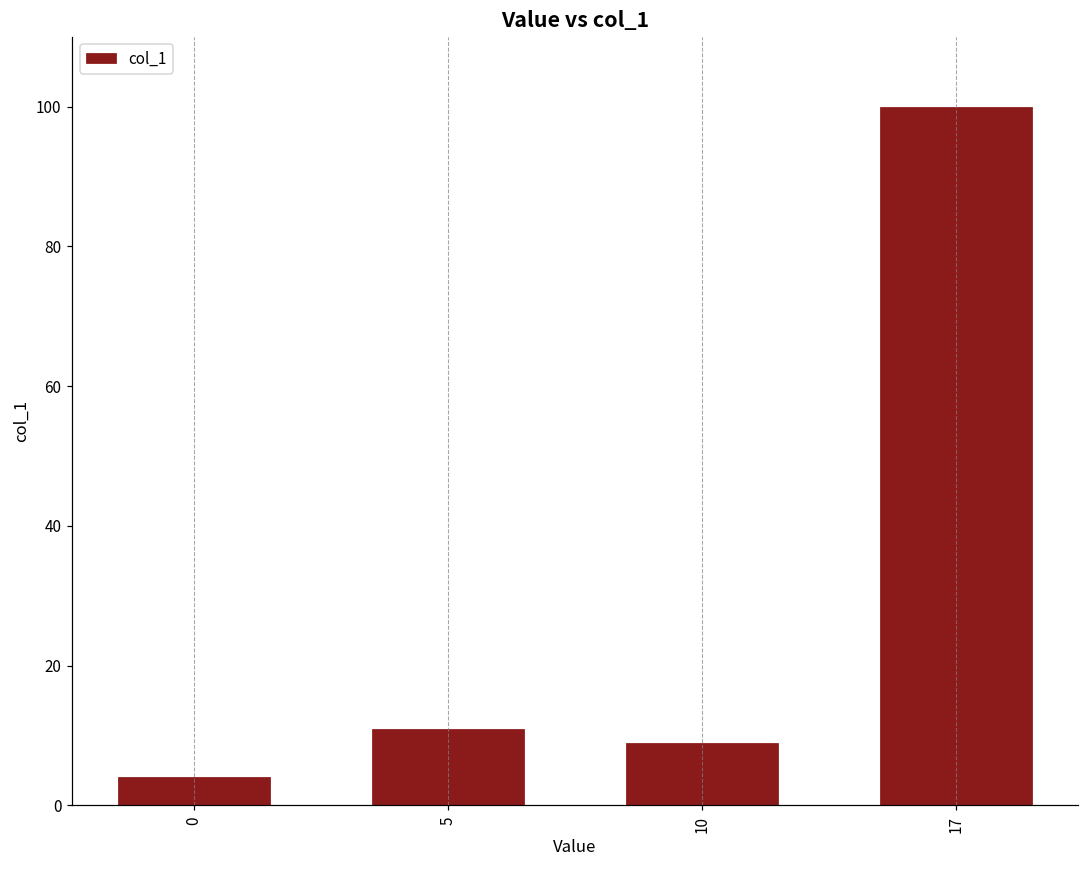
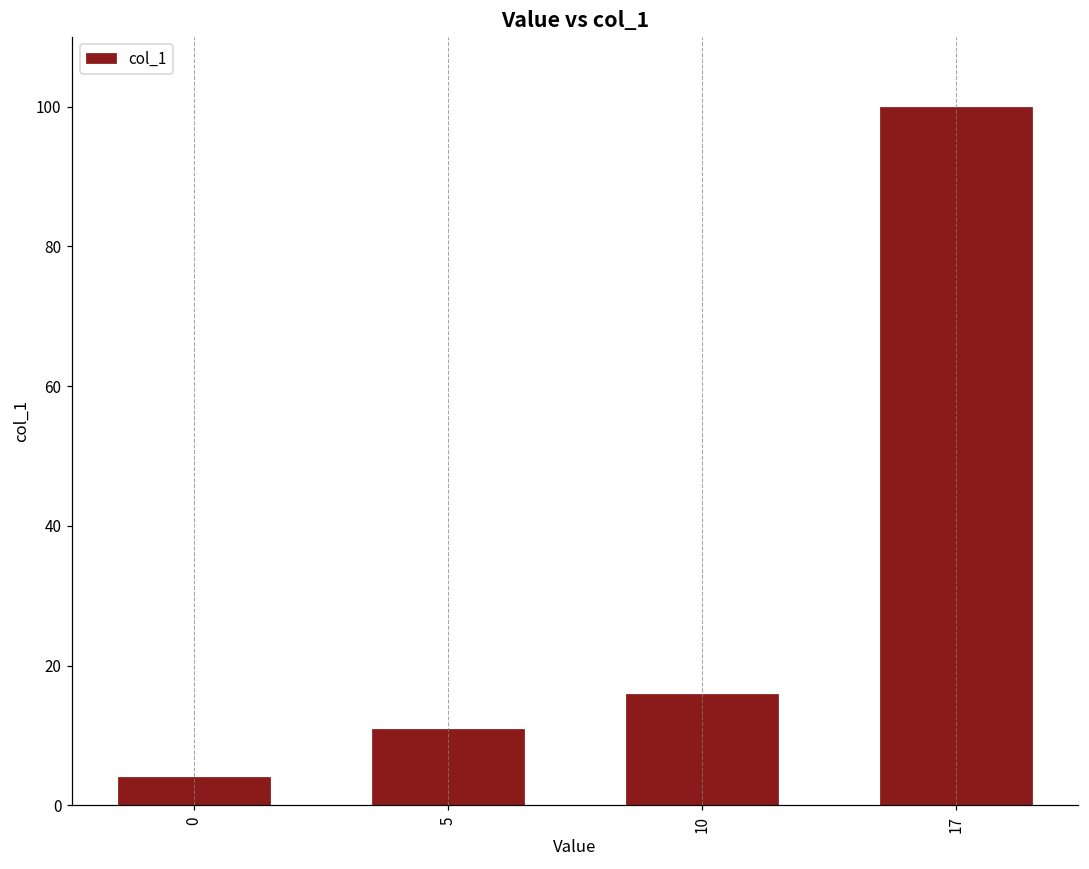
10: 9 -> 16
